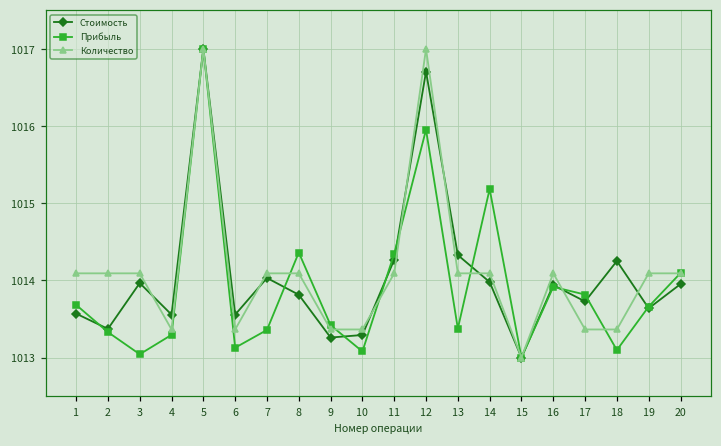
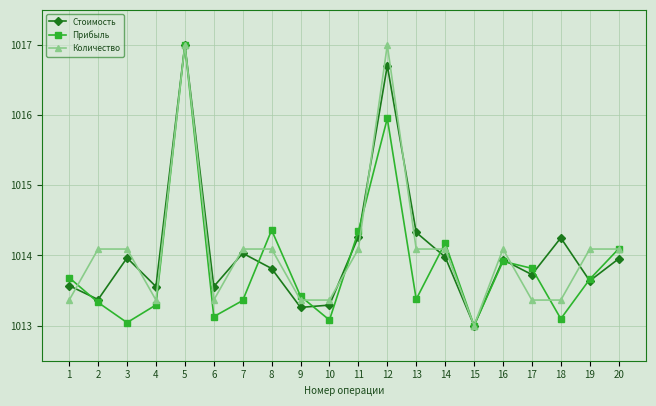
Количество, 1: 1014.1 -> 1013.4
Прибыль, 14: 1015.2 -> 1014.2
